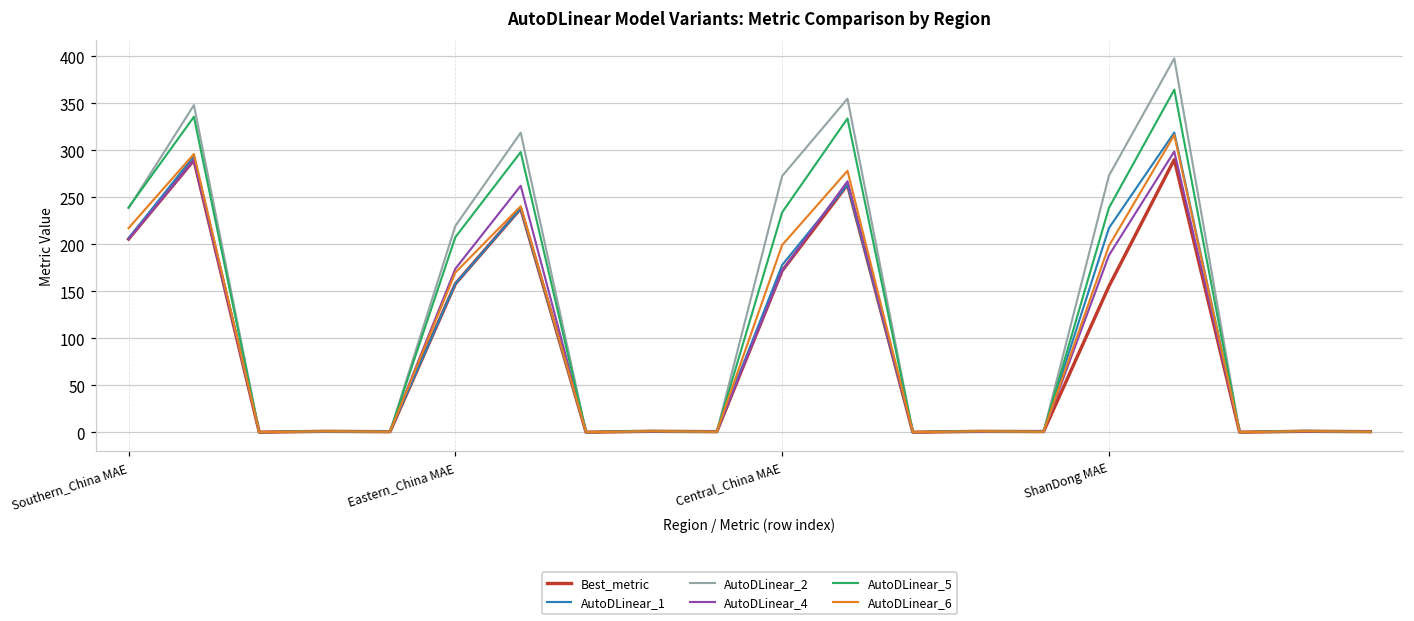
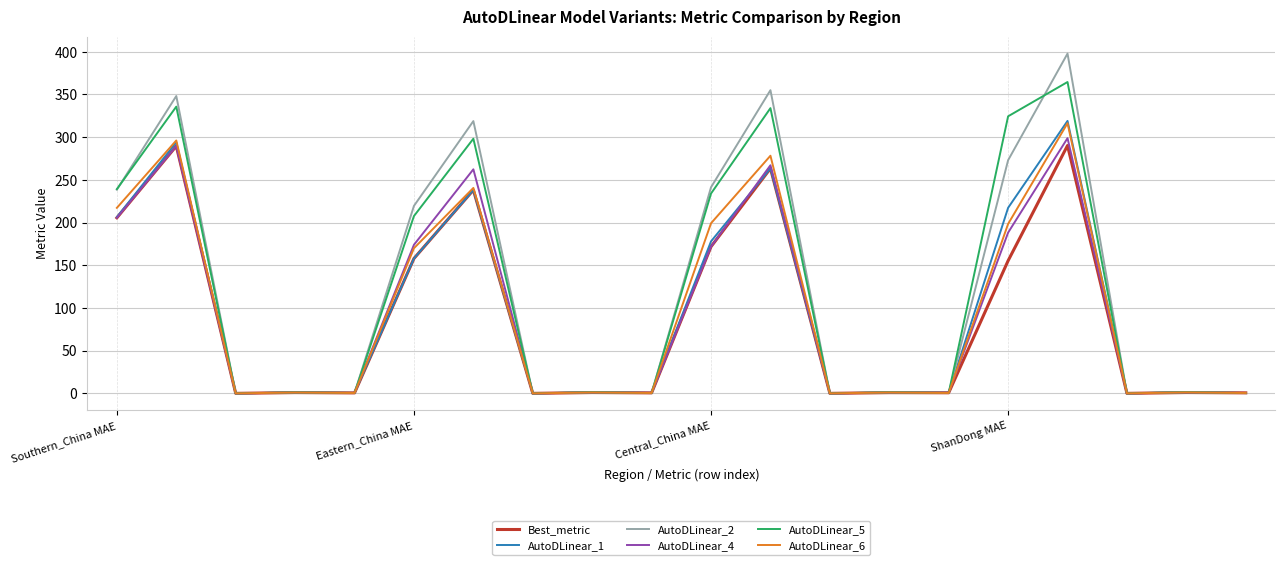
AutoDLinear_2, Central_China MAE: 270 -> 240
AutoDLinear_5, ShanDong MAE: 240 -> 320
